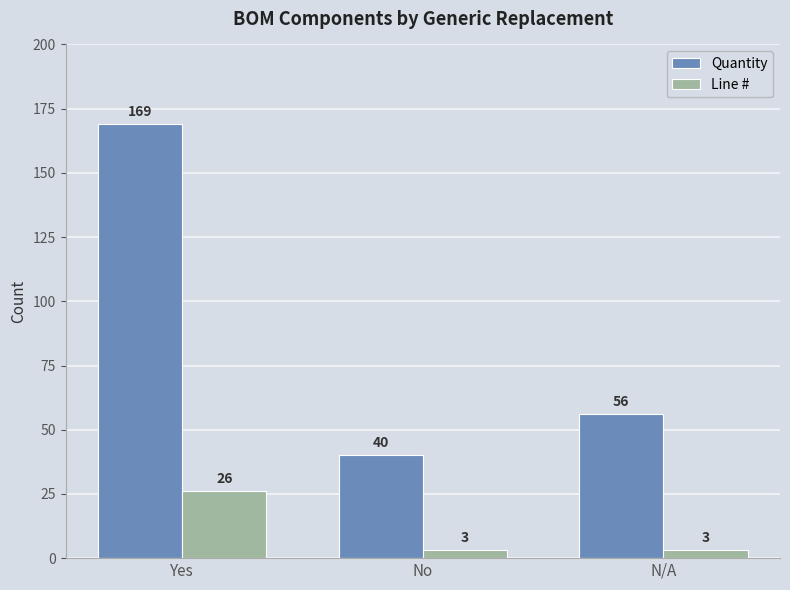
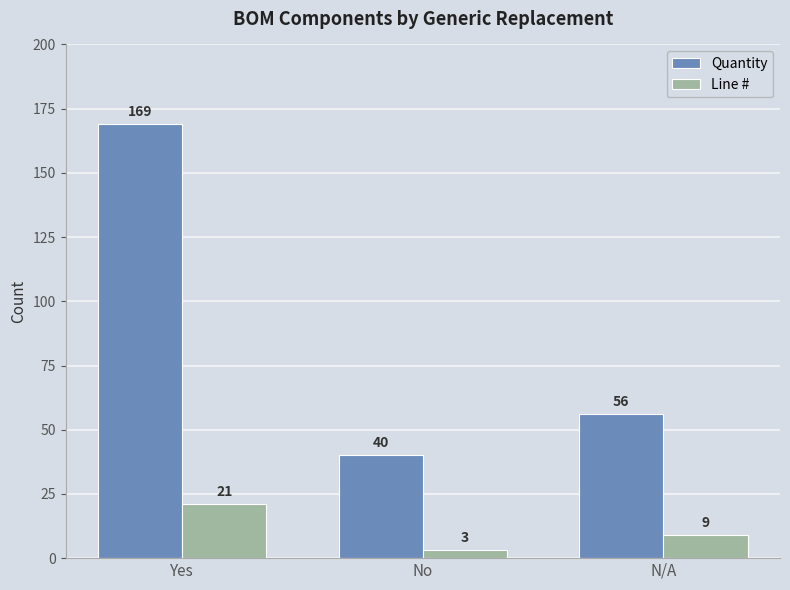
Line #, Yes: 26 -> 21
Line #, N/A: 3 -> 9
